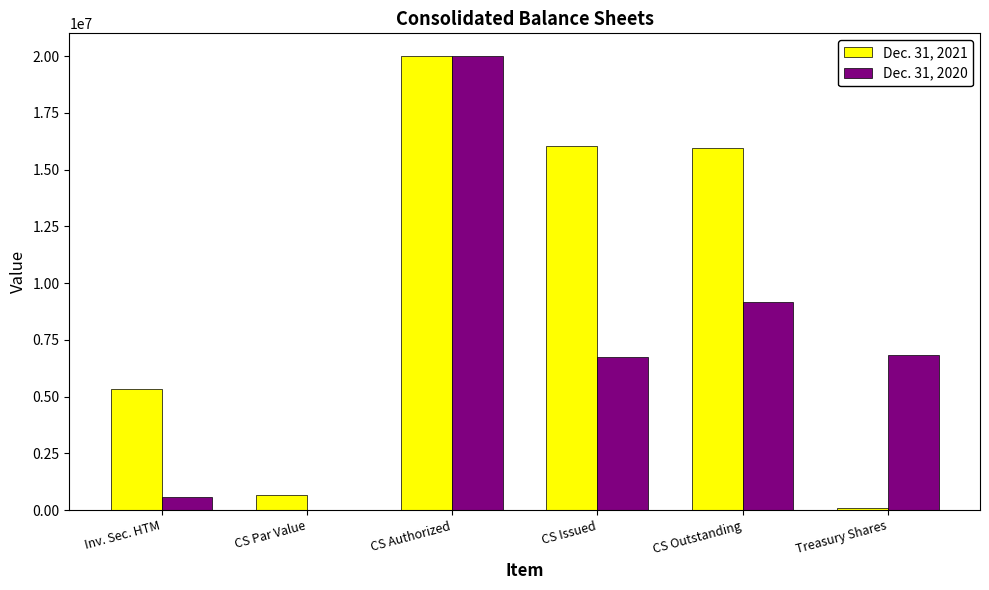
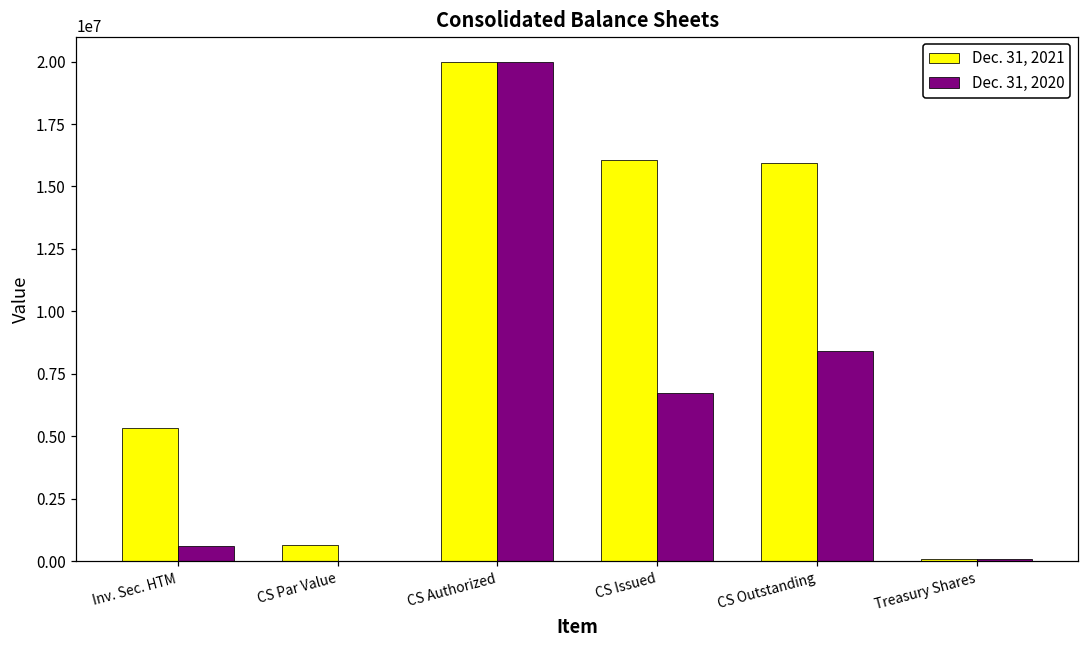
Dec. 31, 2020, CS Outstanding: 9200000 -> 8400000
Dec. 31, 2020, Treasury Shares: 6800000 -> 100000
